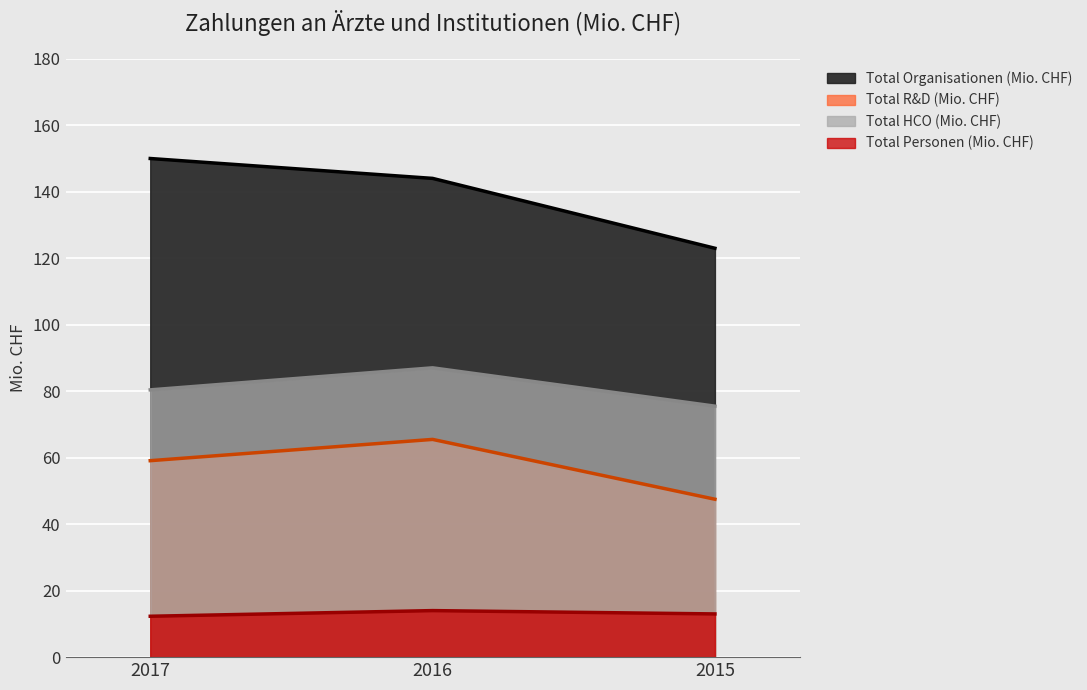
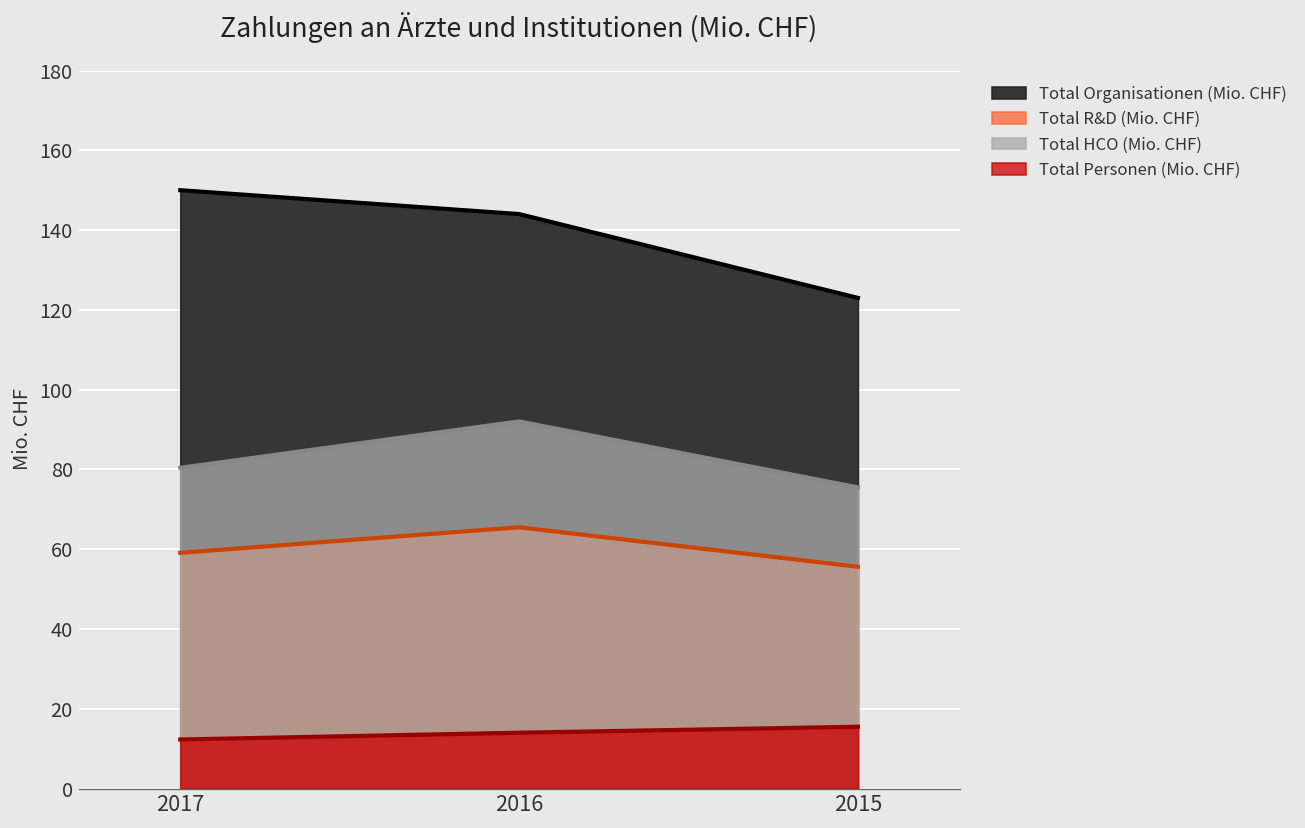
Total HCO (Mio. CHF), 2016: 87 -> 92
Total R&D (Mio. CHF), 2015: 48 -> 56
Total Personen (Mio. CHF), 2015: 13 -> 16
